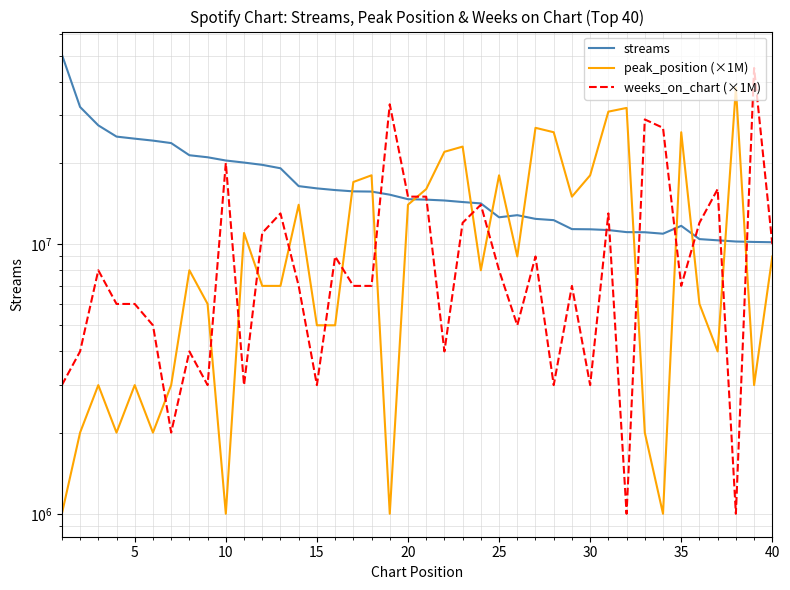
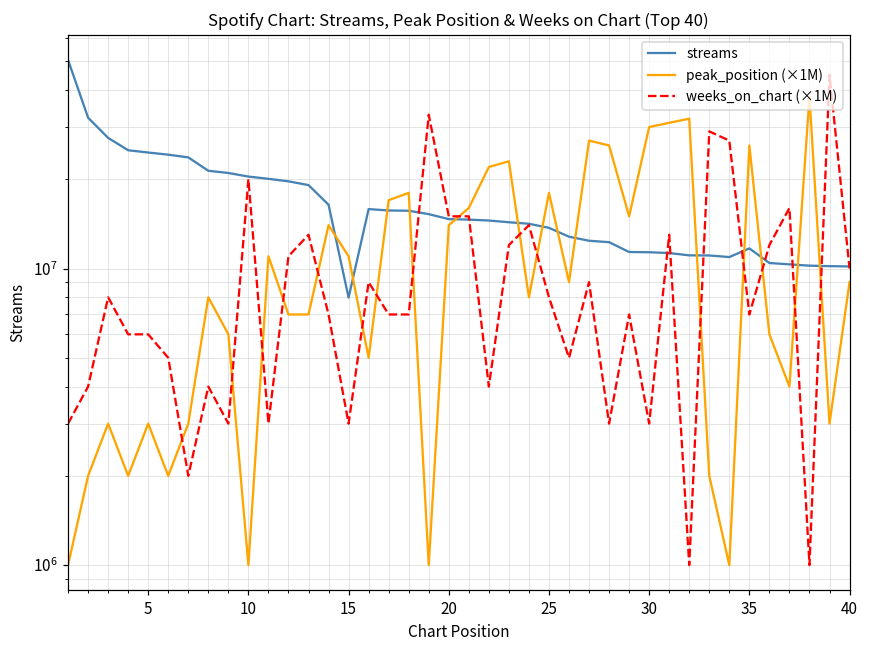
streams, 15: 16000000 -> 8000000
peak_position (×1M), 15: 5000000 -> 11000000
streams, 25: 13000000 -> 14000000
peak_position (×1M), 30: 18000000 -> 30000000
